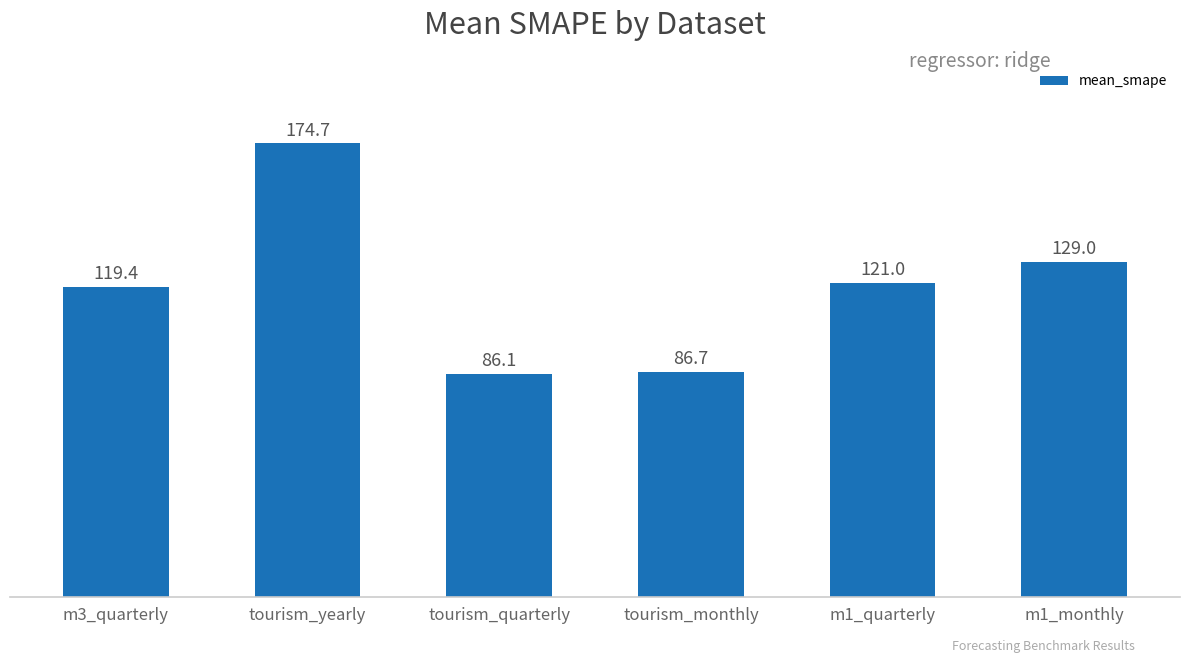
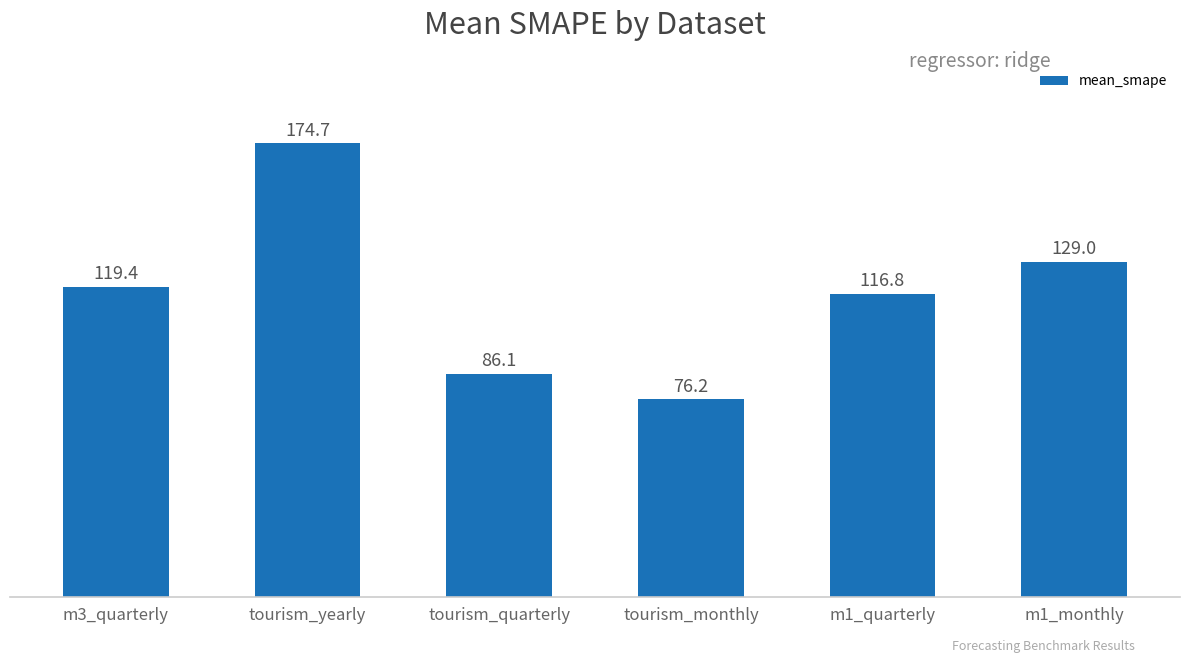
tourism_monthly: 86.7 -> 76.2
m1_quarterly: 121.0 -> 116.8
